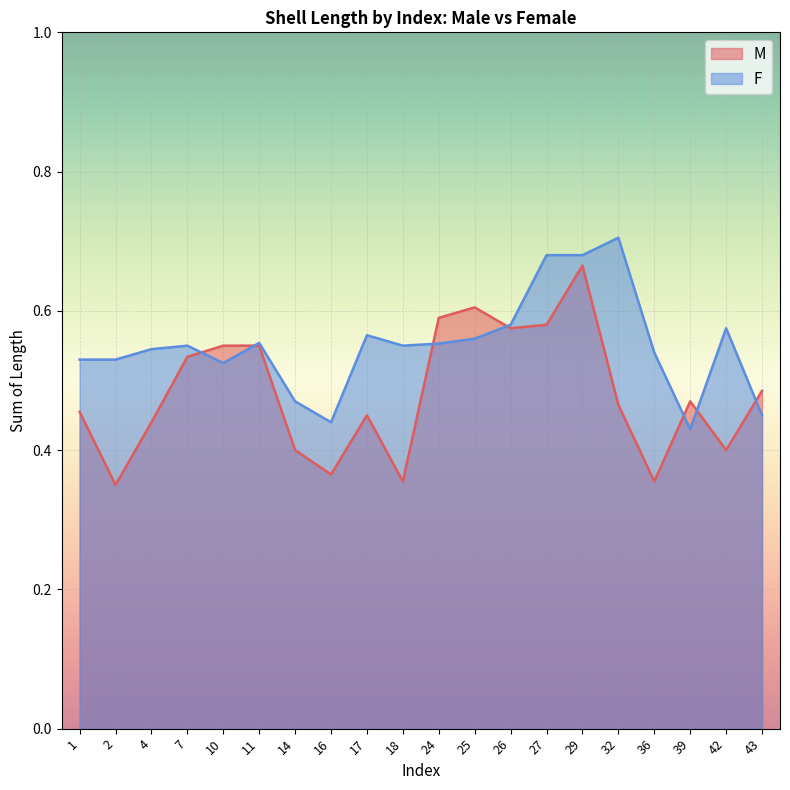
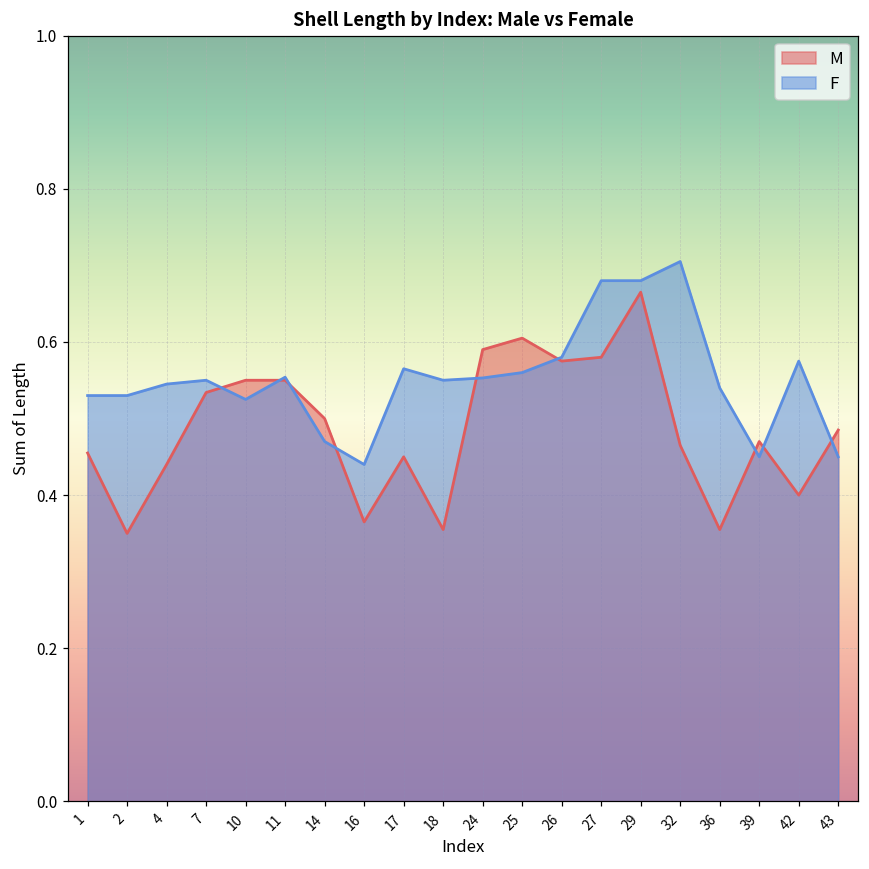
M, 14: 0.4 -> 0.5
F, 39: 0.43 -> 0.45
